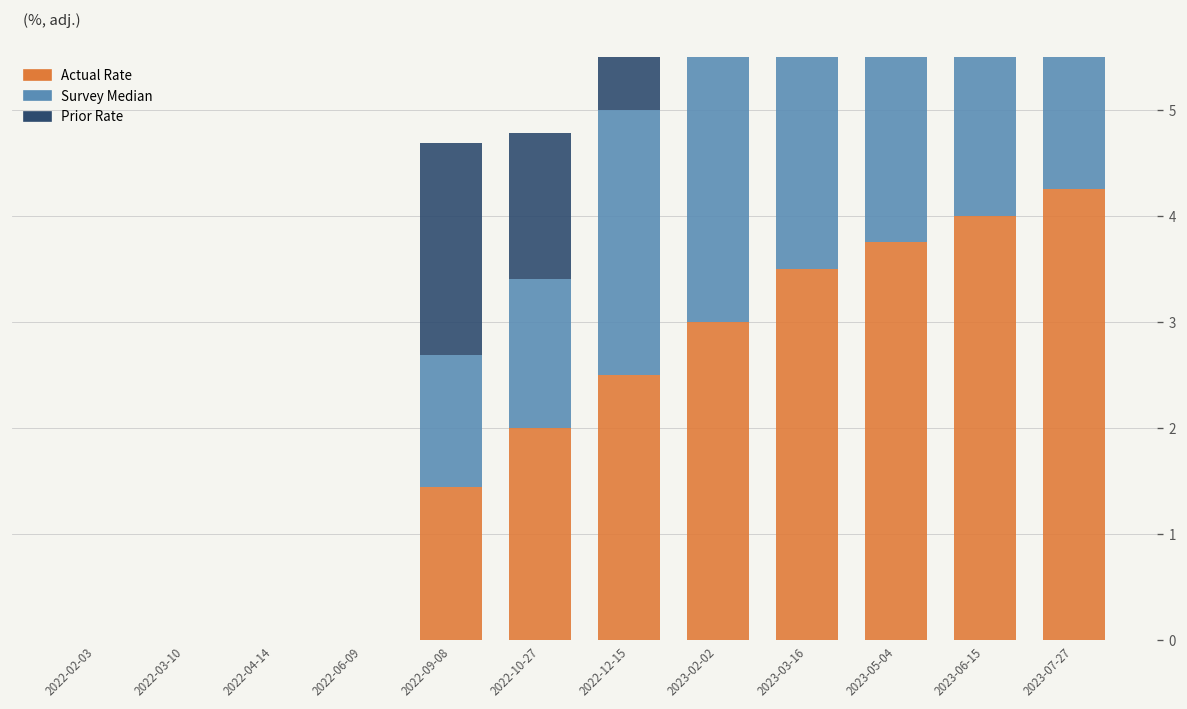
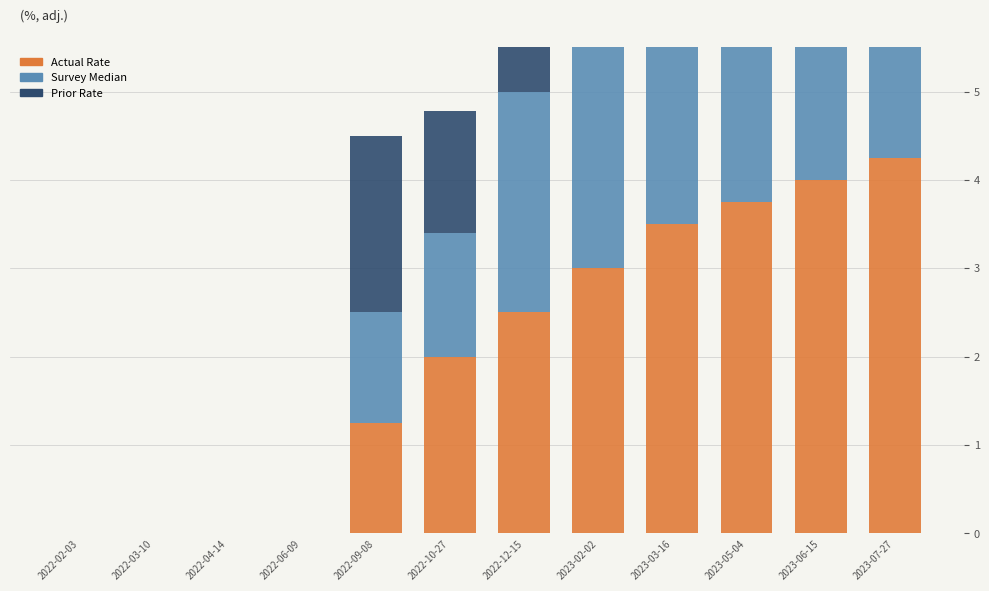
Actual Rate, 2022-09-08: 1.4 -> 1.3
